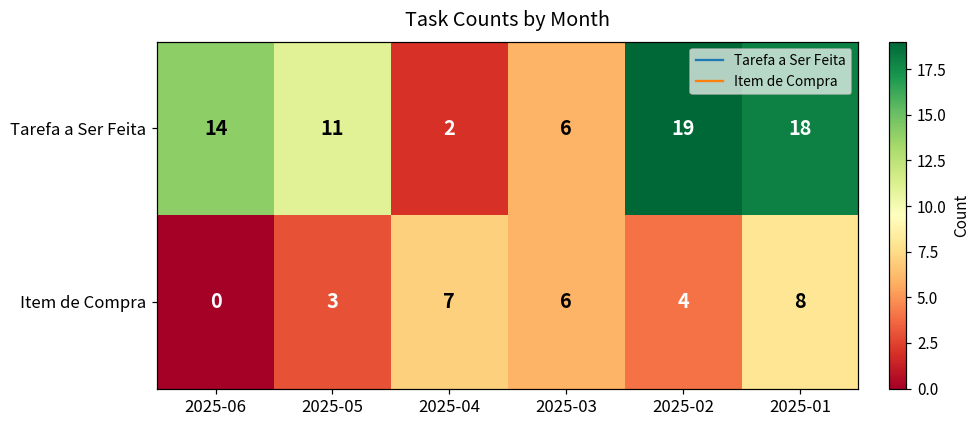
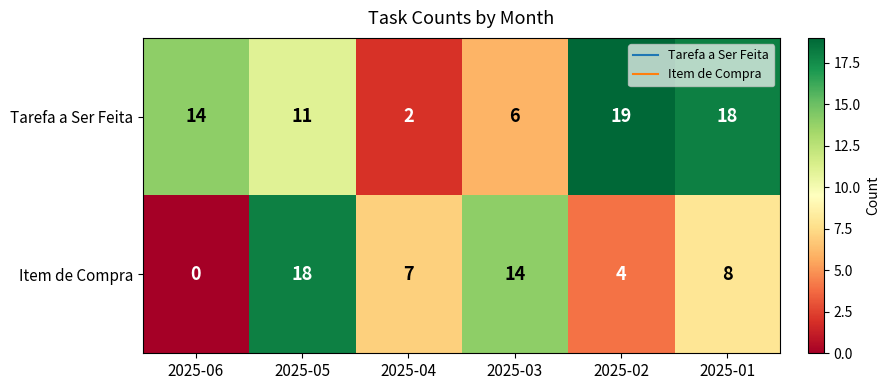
Item de Compra, 2025-05: 3 -> 18
Item de Compra, 2025-03: 6 -> 14
